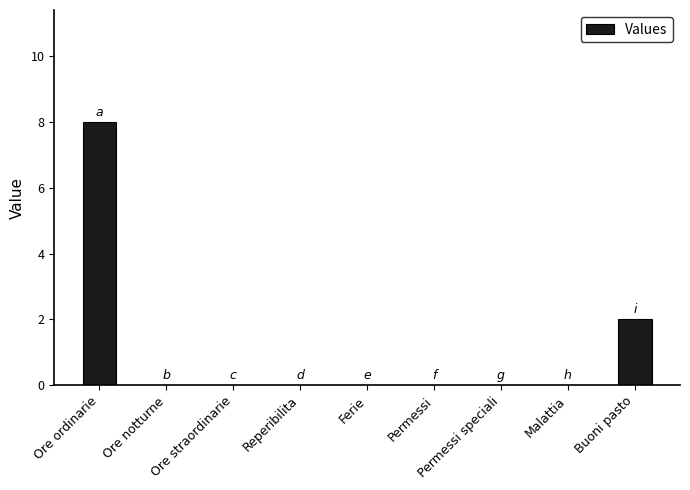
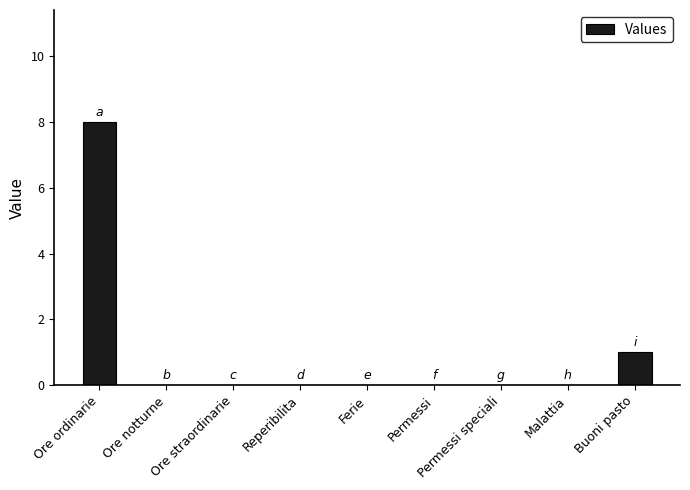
Buoni pasto: 2 -> 1
